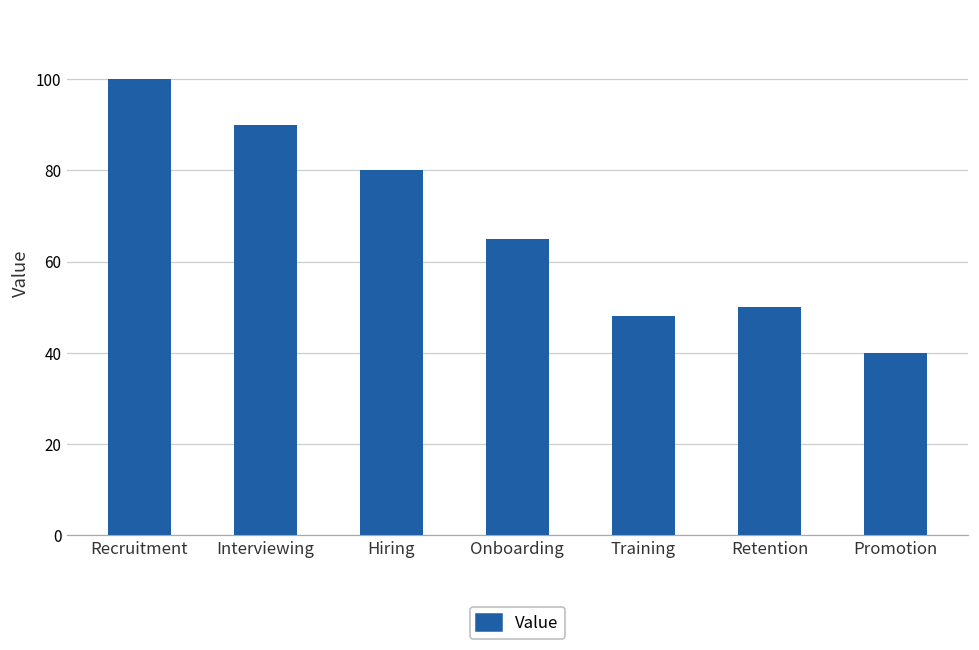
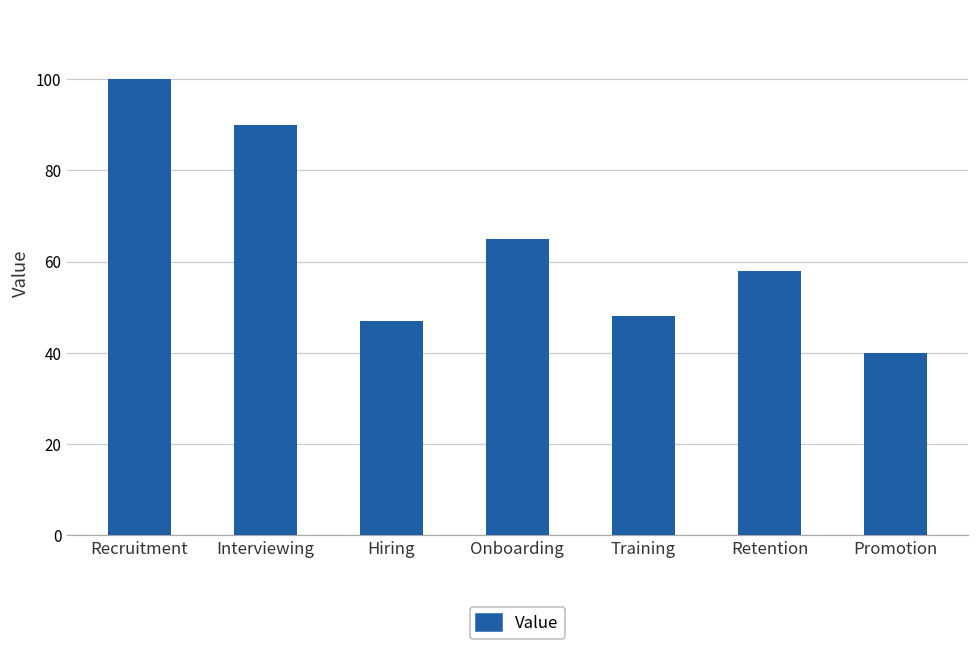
Hiring: 80 -> 47
Retention: 50 -> 58
